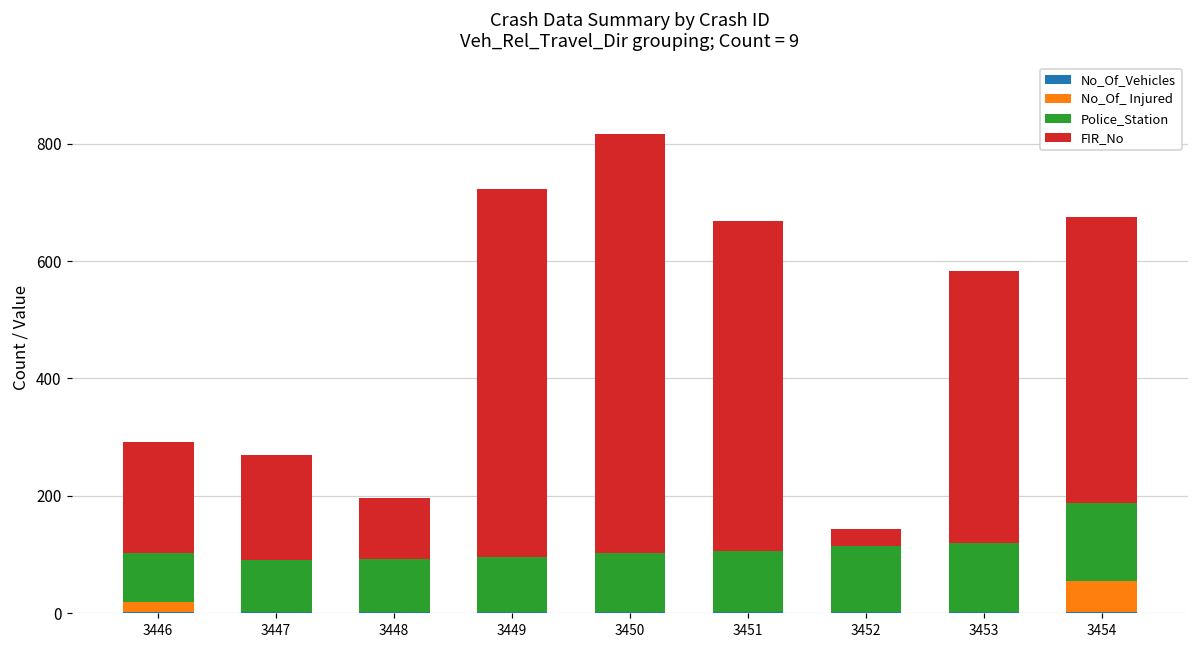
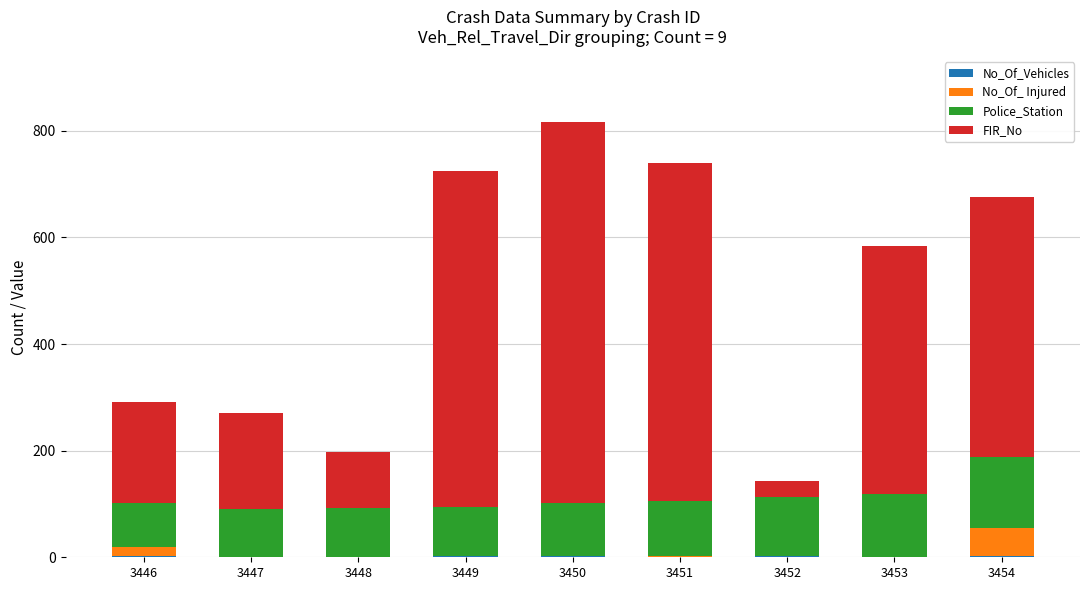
FIR_No, 3451: 560 -> 630
